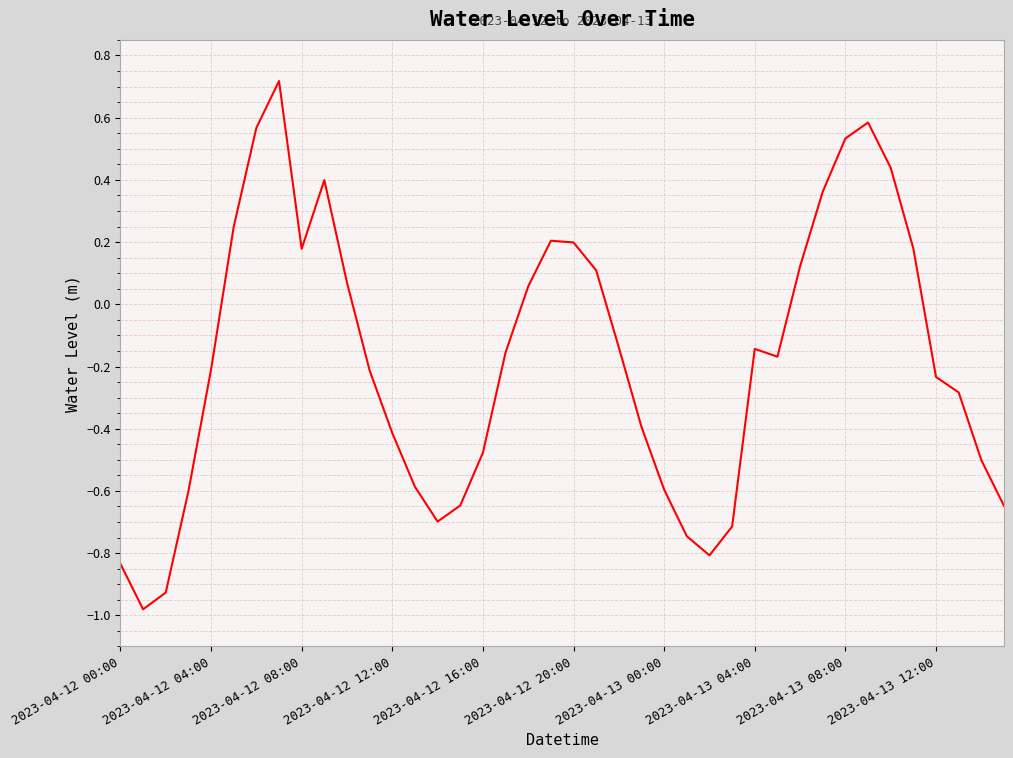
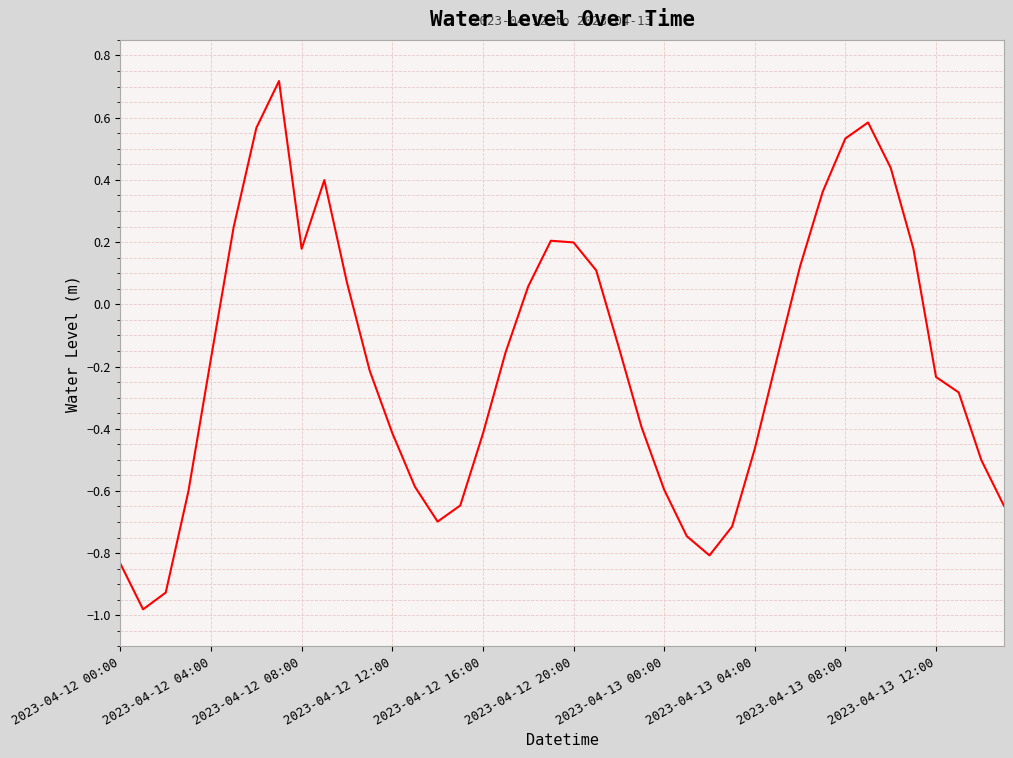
2023-04-12 04:00: -0.21 -> -0.17
2023-04-12 16:00: -0.48 -> -0.42
2023-04-13 04:00: -0.14 -> -0.46
